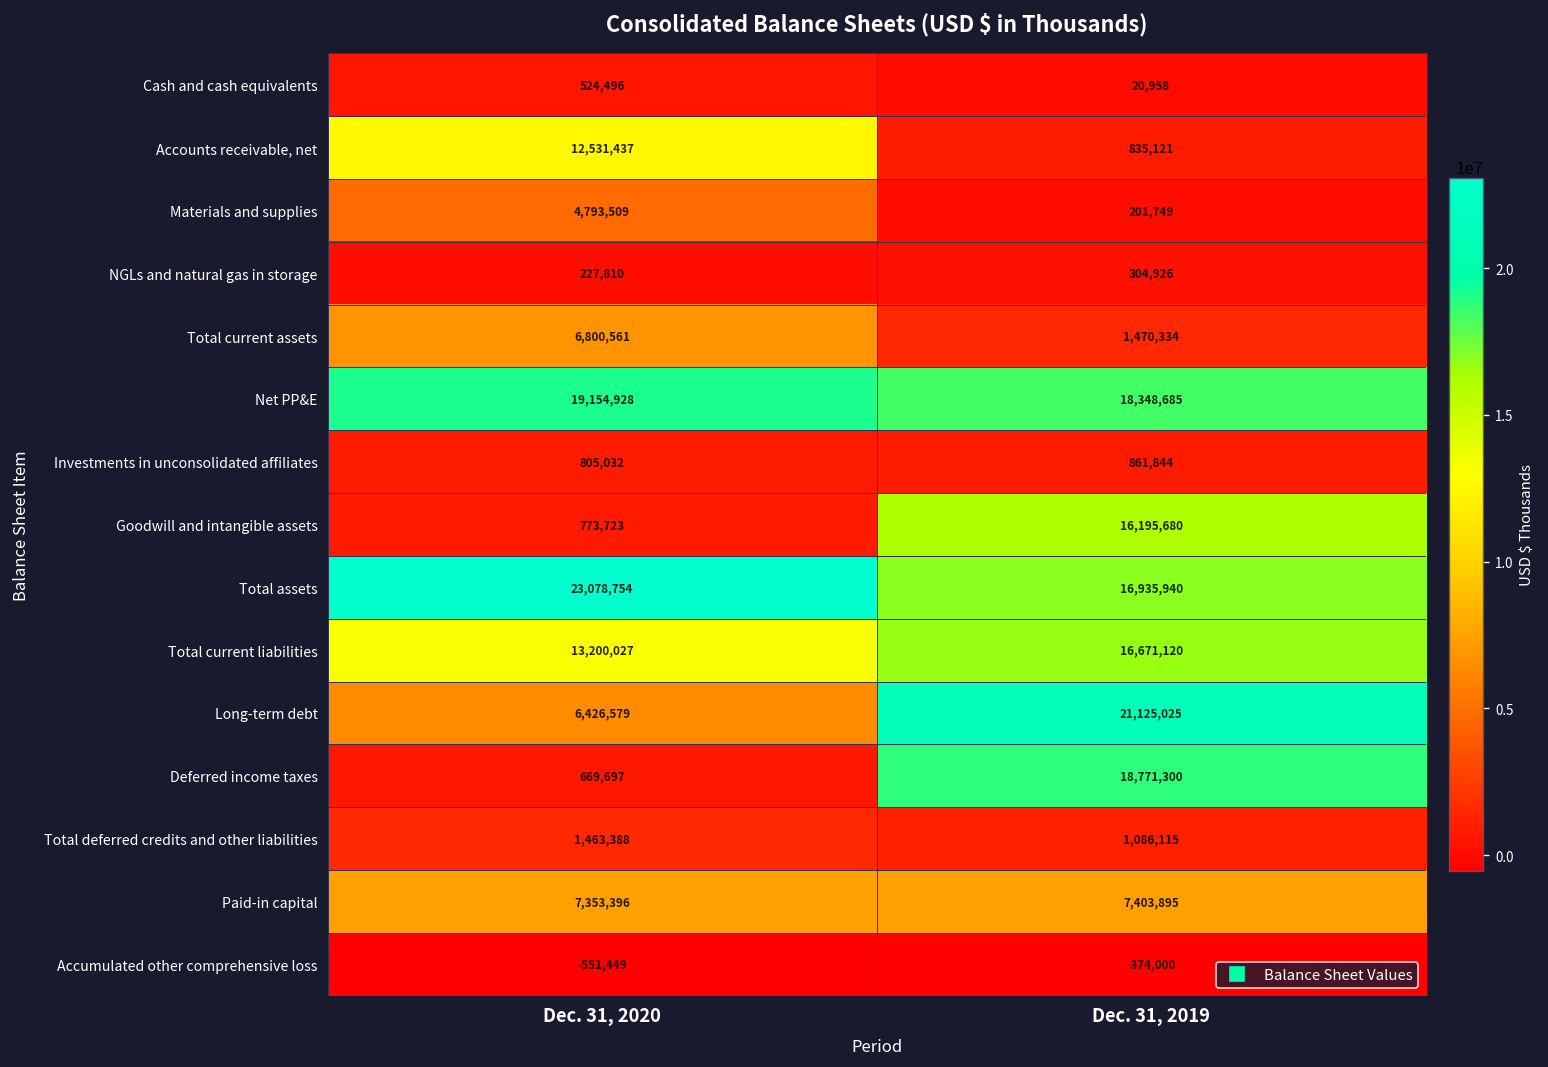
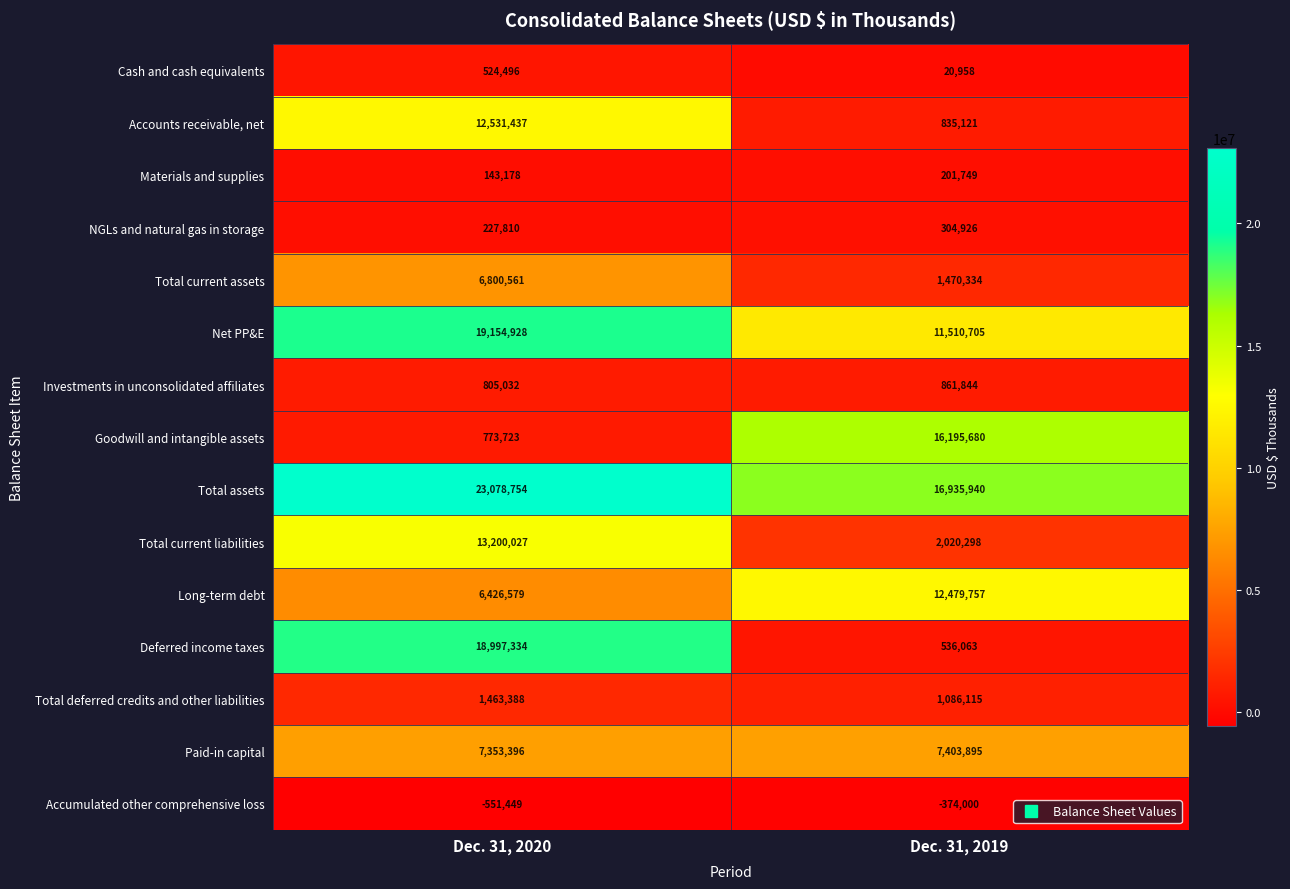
Materials and supplies, Dec. 31, 2020: 4,793,509 -> 143,178
Net PP&E, Dec. 31, 2019: 18,348,685 -> 11,510,705
Total current liabilities, Dec. 31, 2019: 16,671,120 -> 2,020,298
Long-term debt, Dec. 31, 2019: 21,125,025 -> 12,479,757
Deferred income taxes, Dec. 31, 2020: 669,697 -> 18,997,334
Deferred income taxes, Dec. 31, 2019: 18,771,300 -> 536,063
